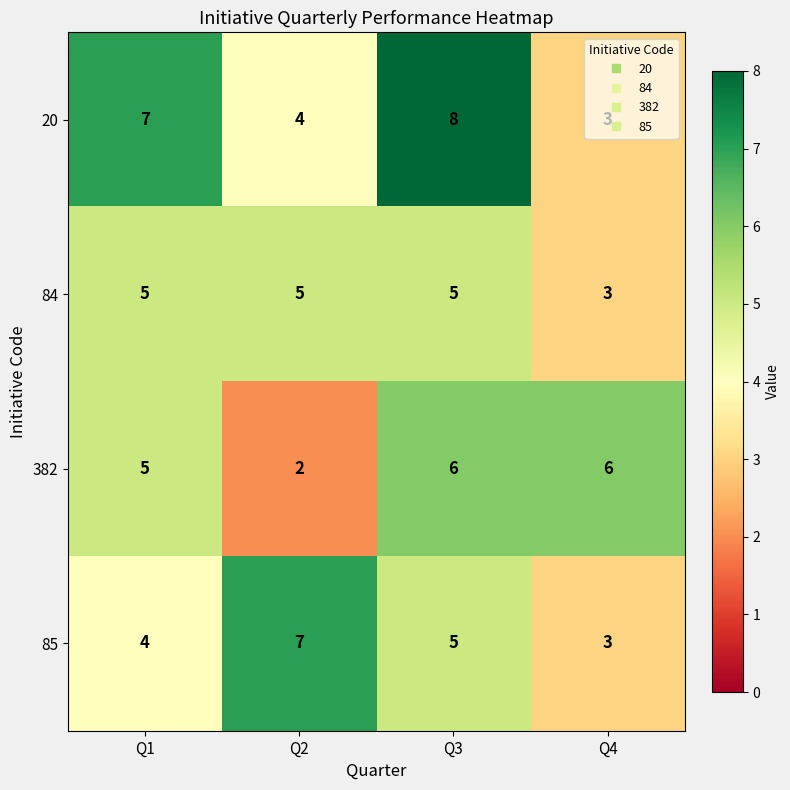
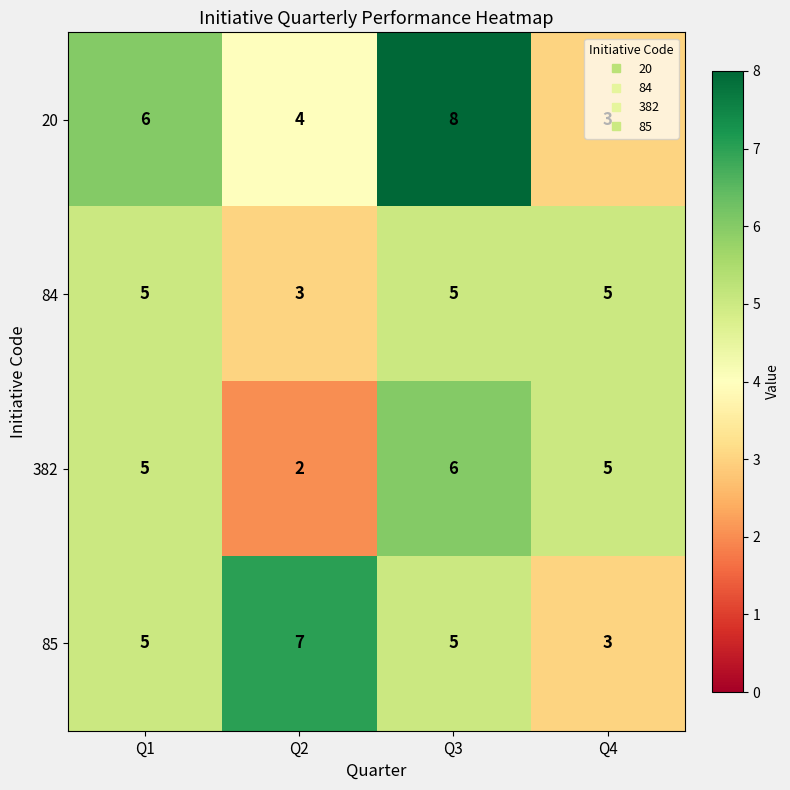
20, Q1: 7 -> 6
84, Q2: 5 -> 3
84, Q4: 3 -> 5
382, Q4: 6 -> 5
85, Q1: 4 -> 5
